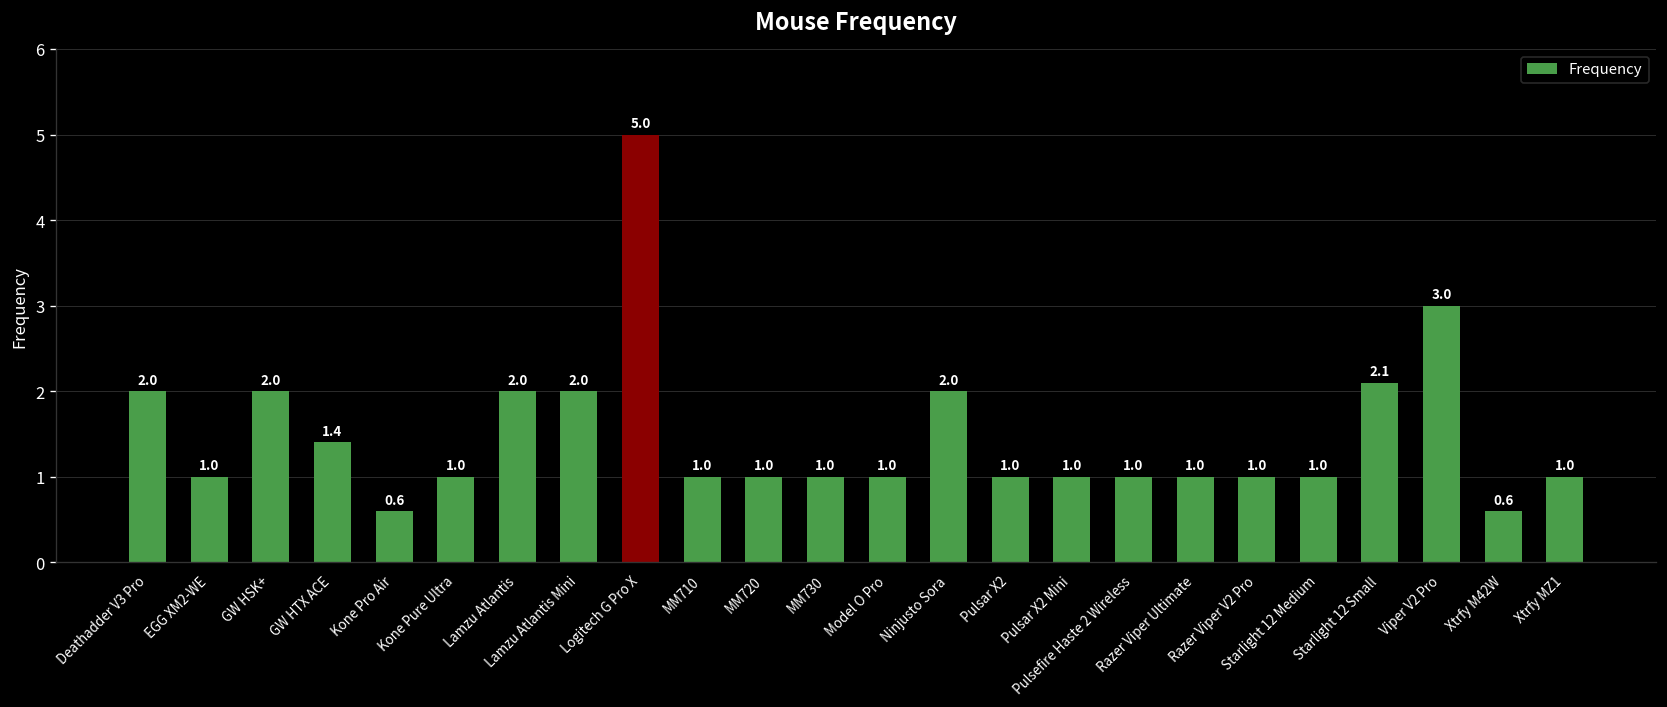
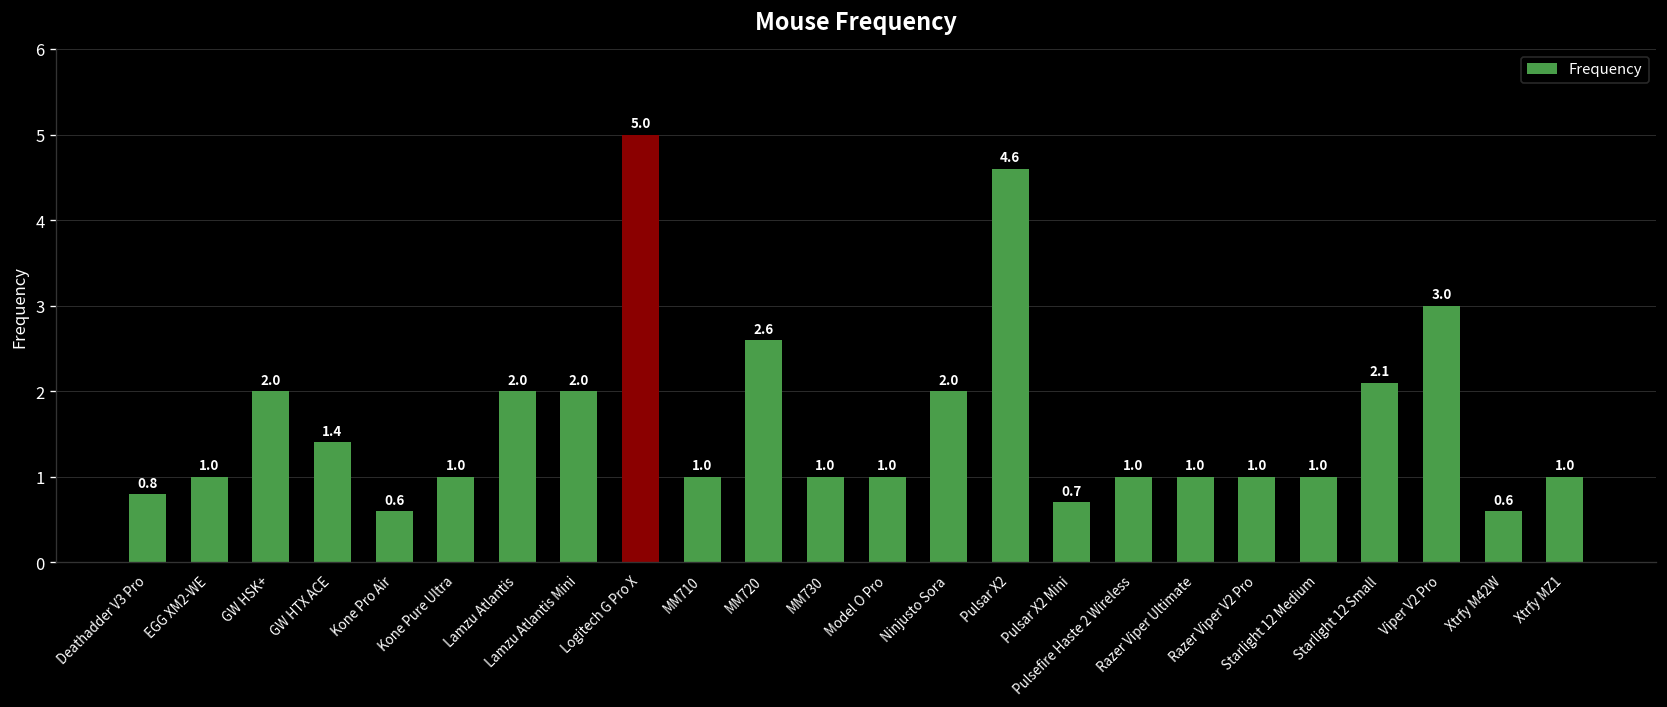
Deathadder V3 Pro: 2.0 -> 0.8
MM720: 1.0 -> 2.6
Pulsar X2: 1.0 -> 4.6
Pulsar X2 Mini: 1.0 -> 0.7
